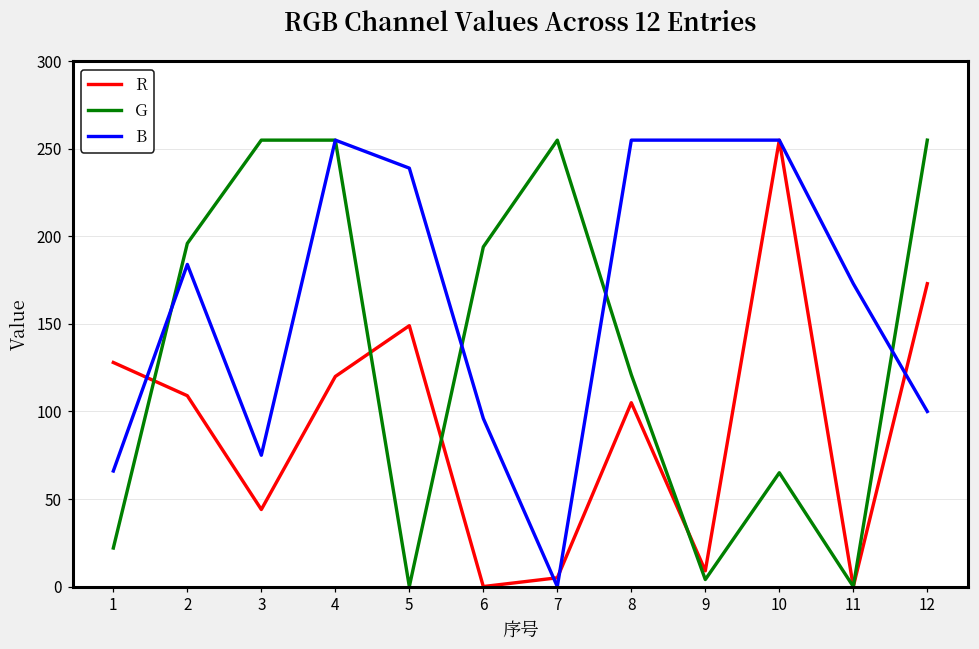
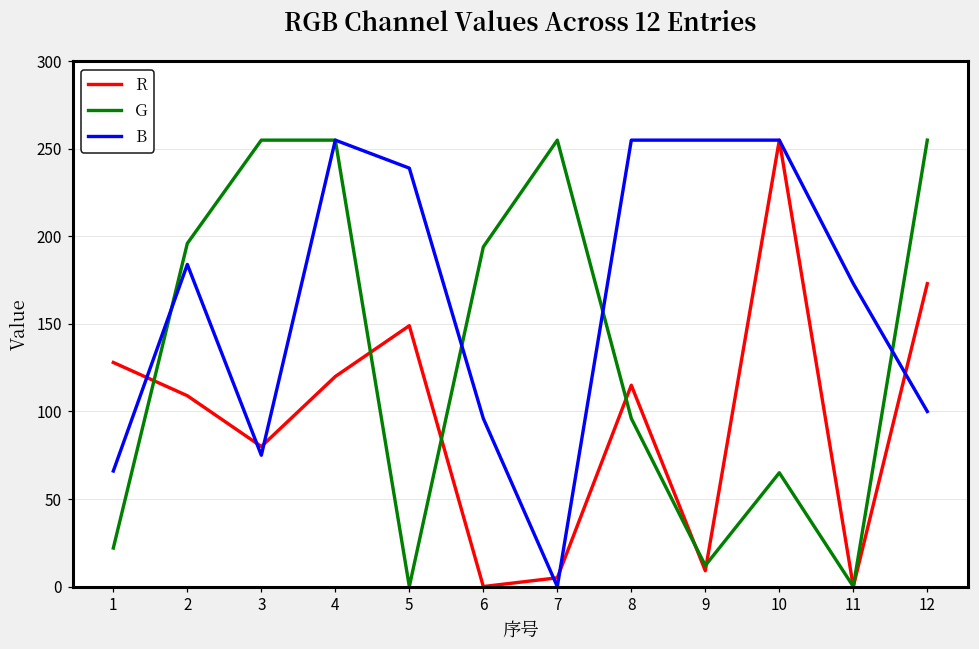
R, 3: 44 -> 80
R, 8: 105 -> 115
G, 8: 121 -> 96
G, 9: 4 -> 12
